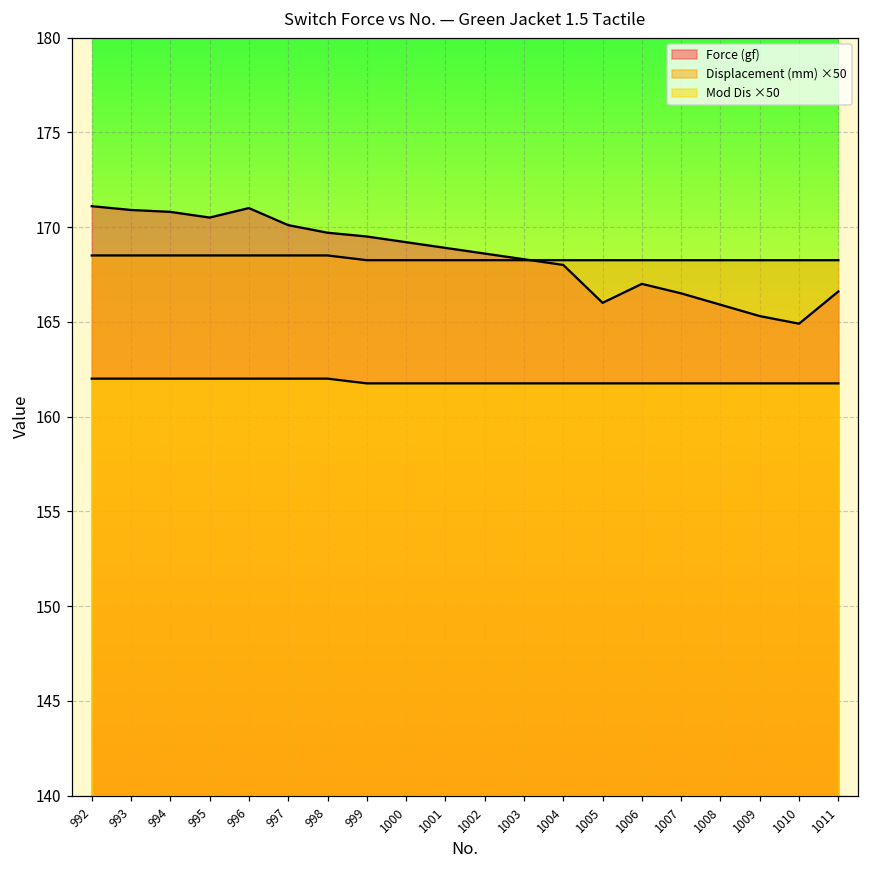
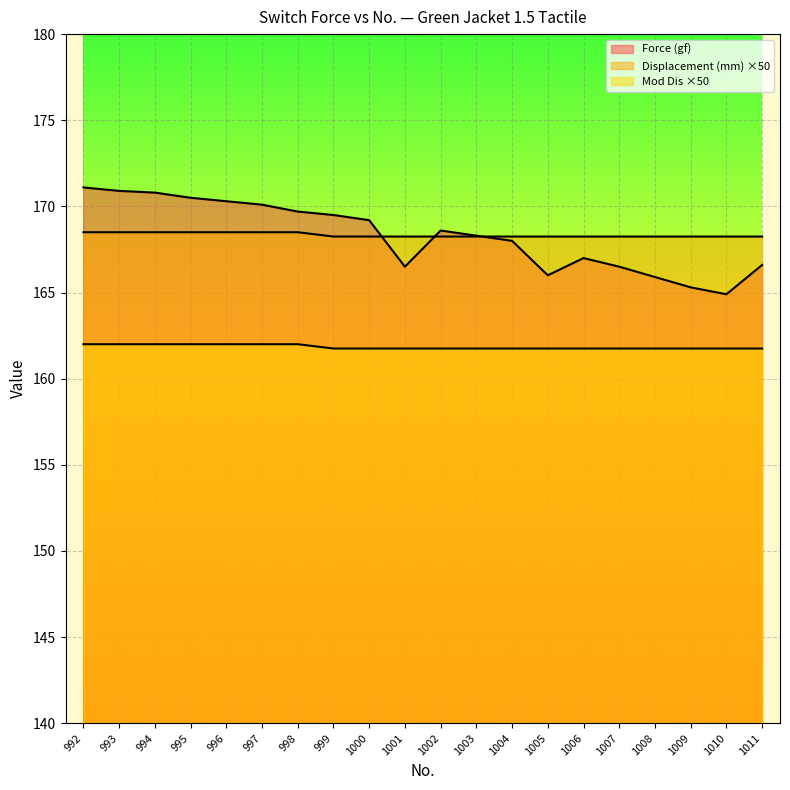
Force (gf), 996: 171.0 -> 170.3
Force (gf), 1001: 168.9 -> 166.5
